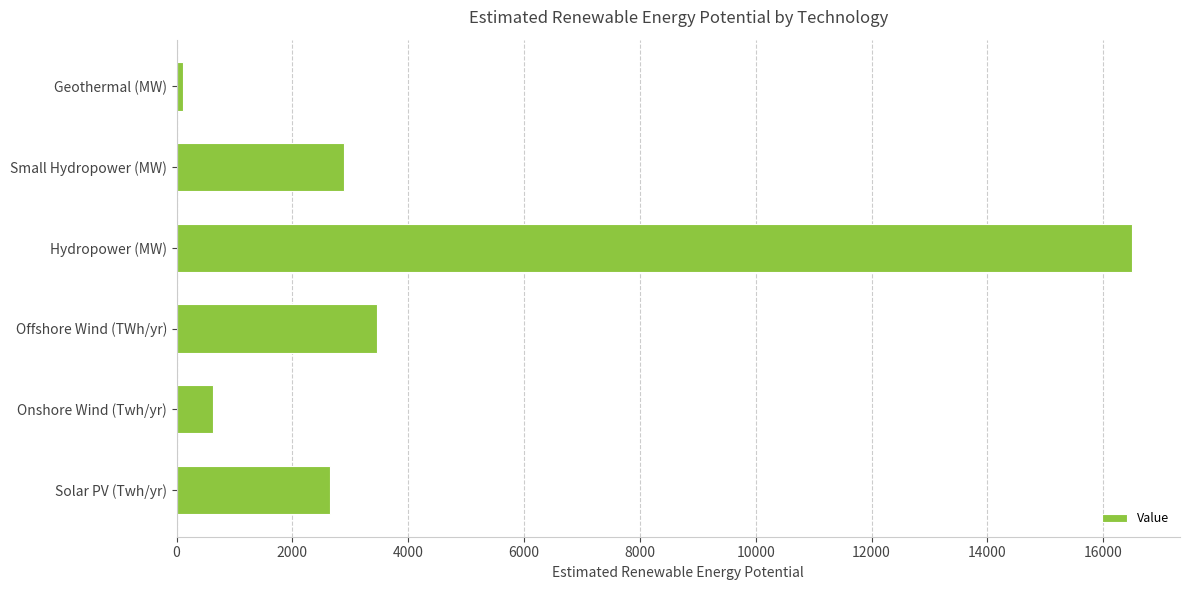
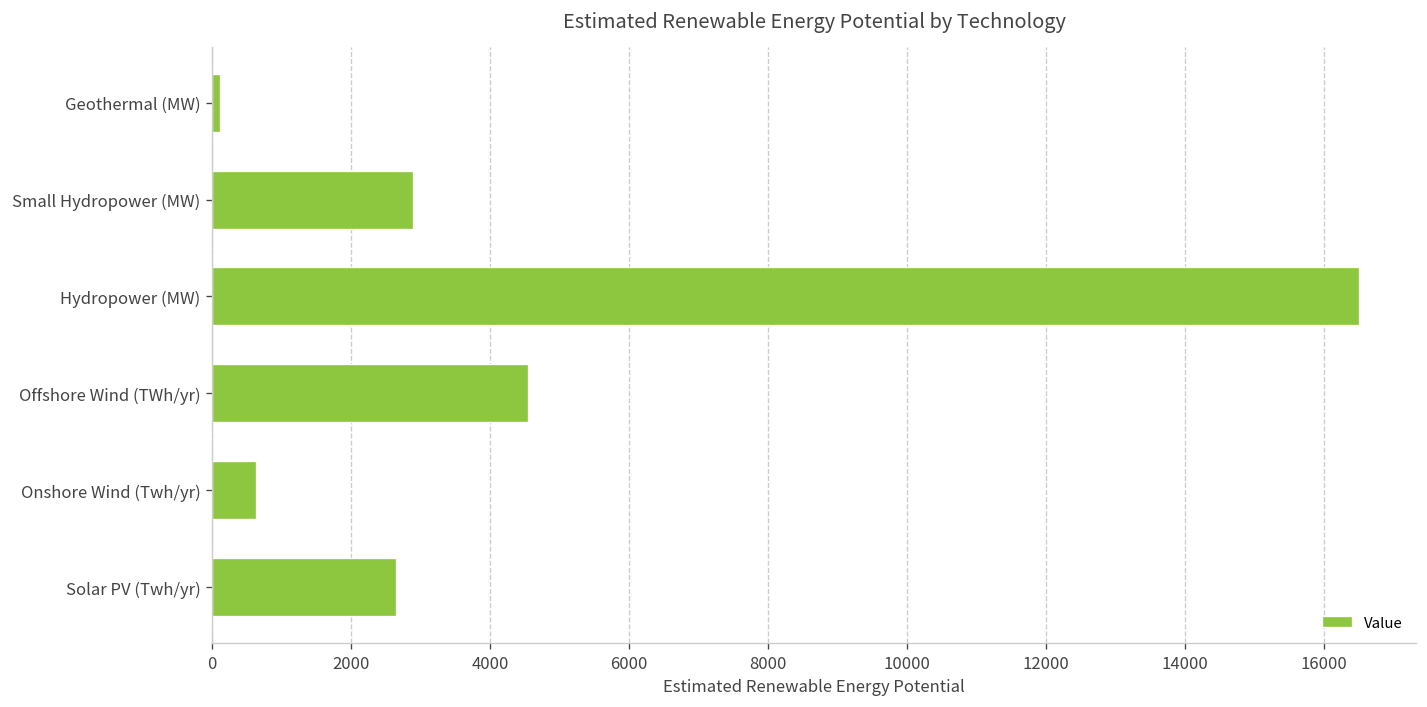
Offshore Wind (TWh/yr): 3500 -> 4600
